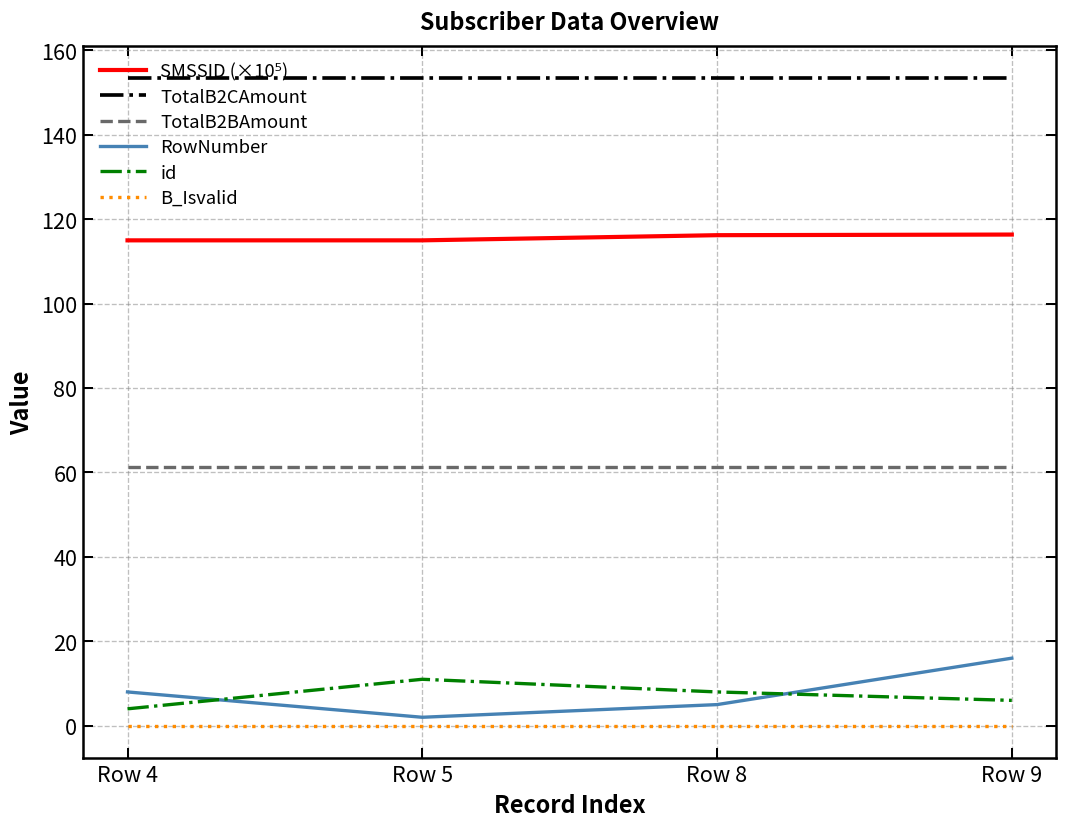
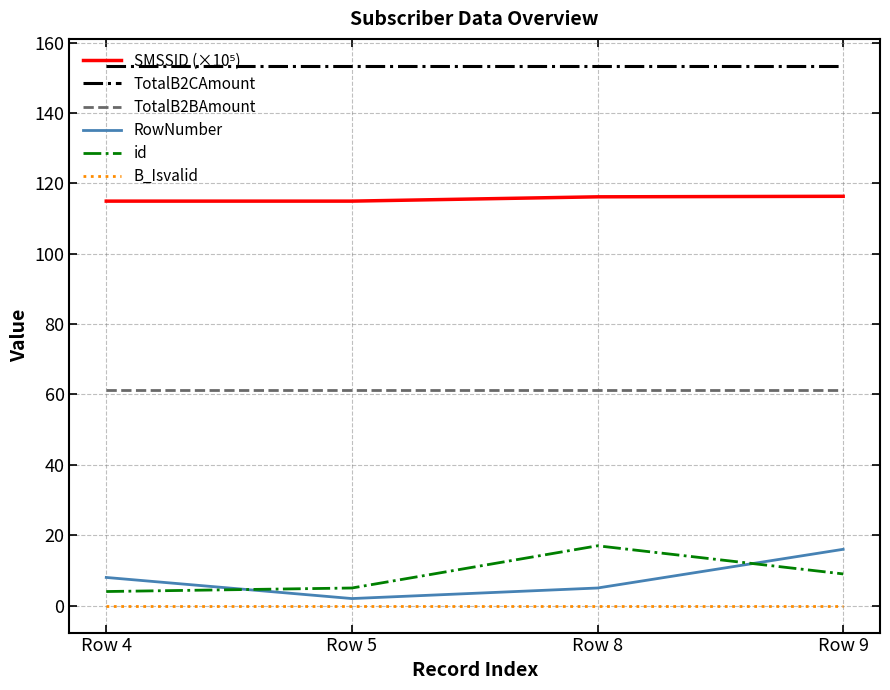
id, Row 5: 11 -> 5
id, Row 8: 8 -> 17
id, Row 9: 6 -> 9
